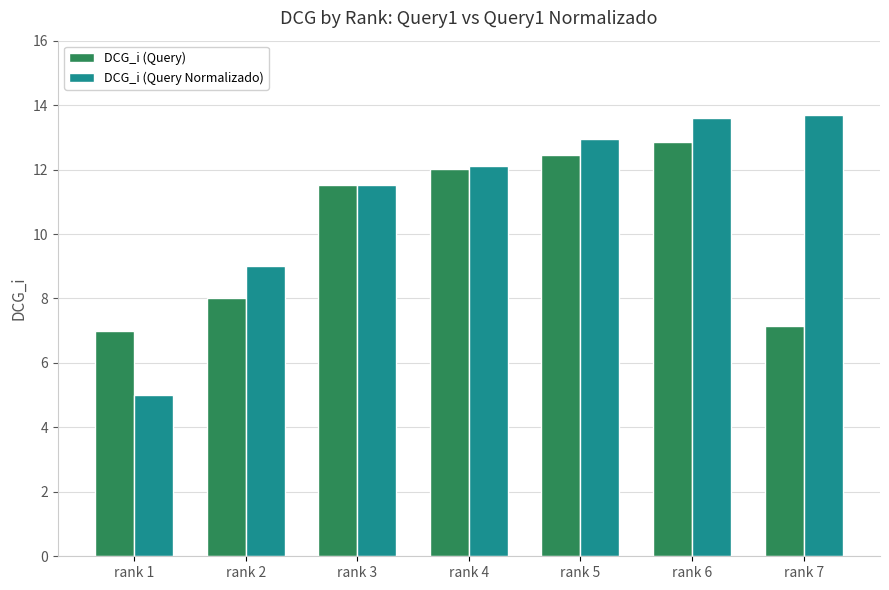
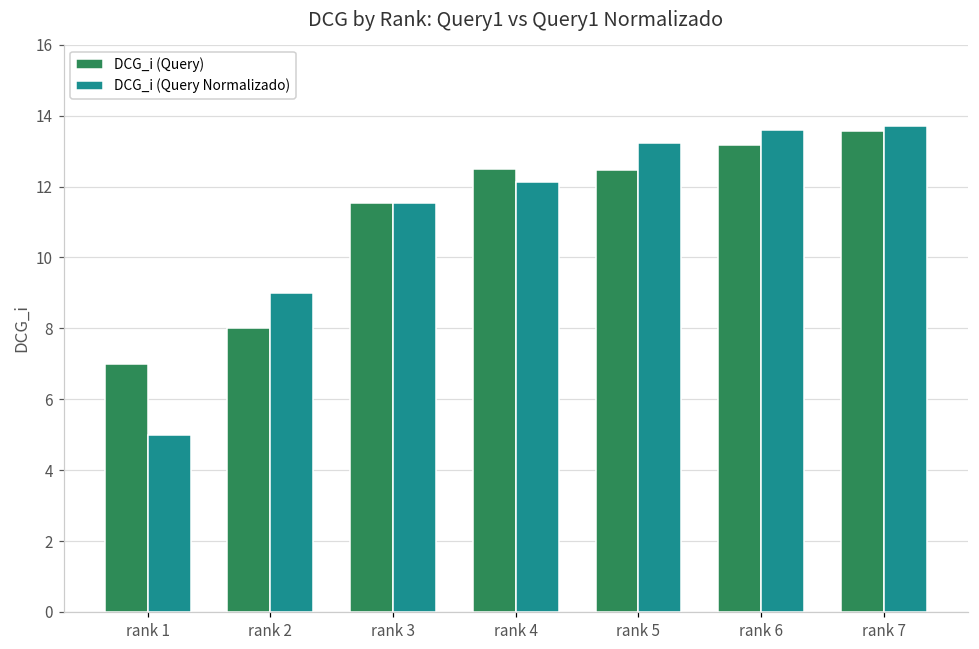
DCG_i (Query), rank 4: 12.0 -> 12.5
DCG_i (Query Normalizado), rank 5: 13.0 -> 13.2
DCG_i (Query), rank 6: 12.8 -> 13.2
DCG_i (Query), rank 7: 7.2 -> 13.6
